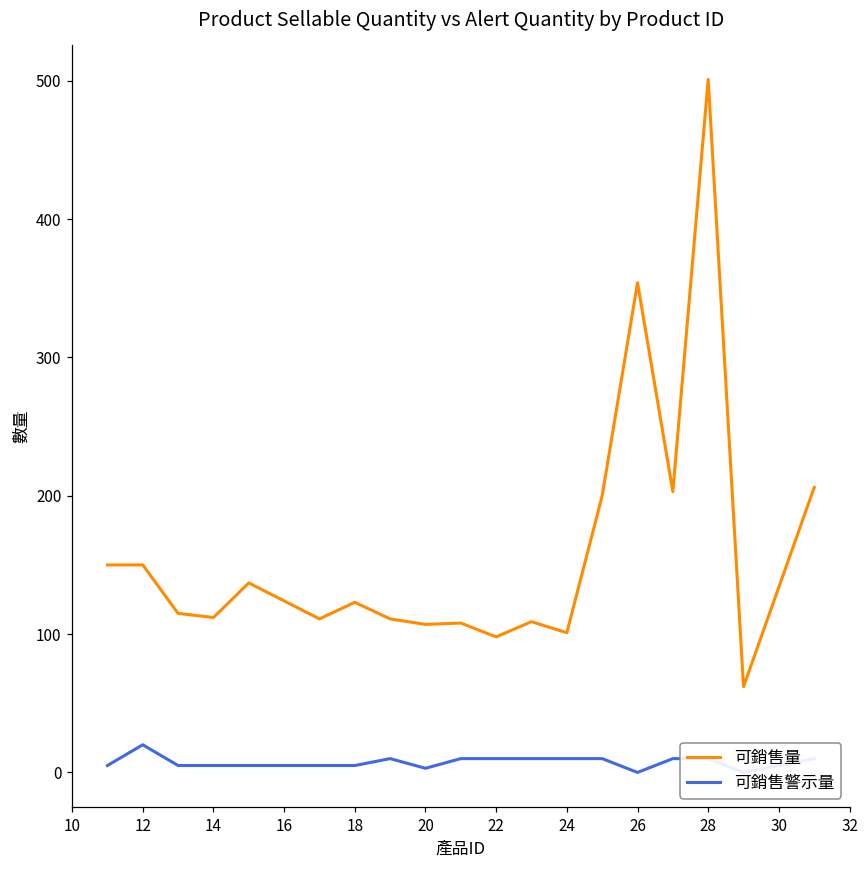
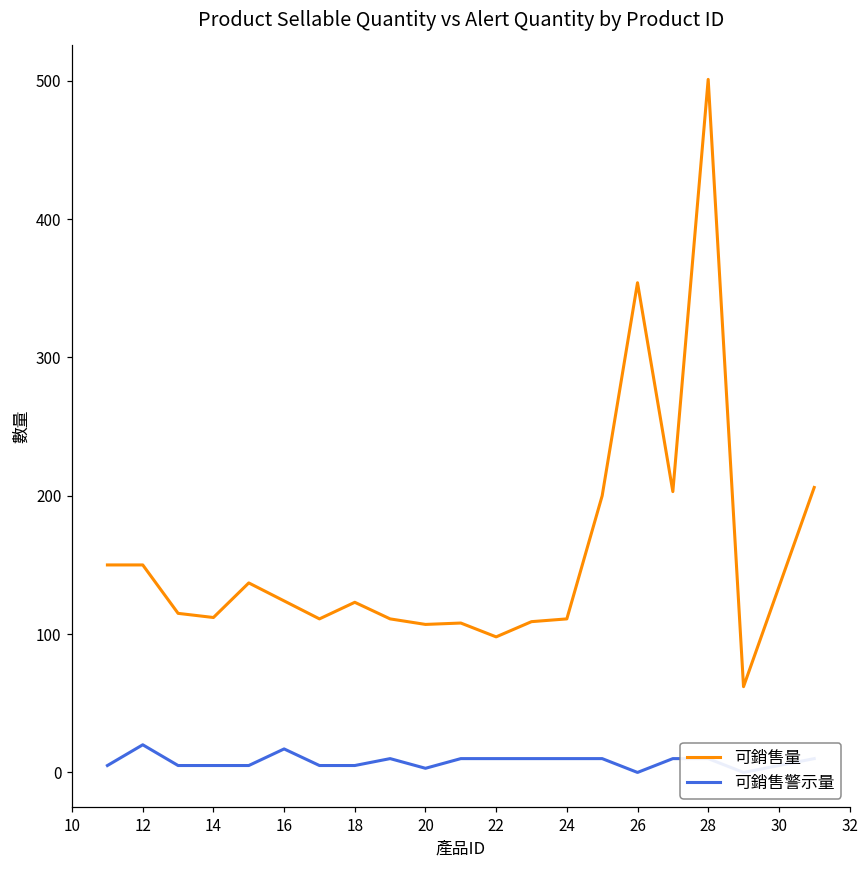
可銷售警示量, 16: 5 -> 17
可銷售量, 24: 101 -> 111
